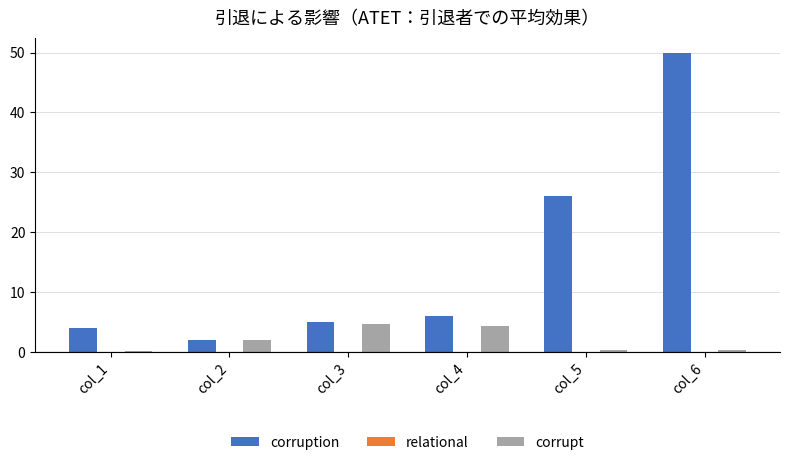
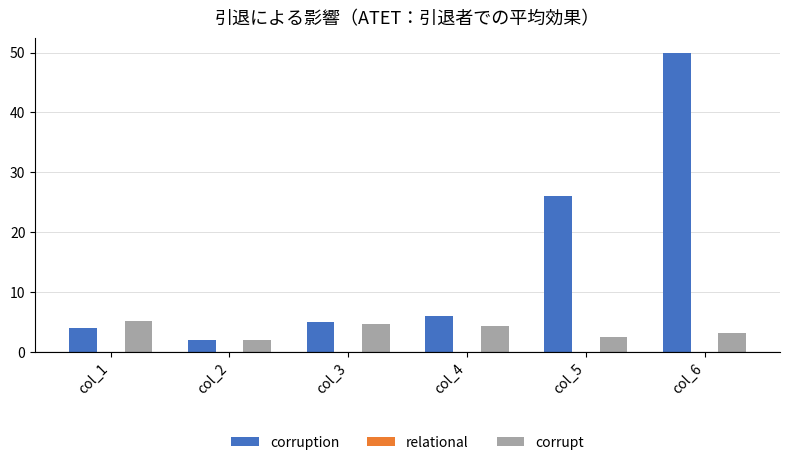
corrupt, col_1: 0 -> 5
corrupt, col_5: 0 -> 2
corrupt, col_6: 0 -> 3
